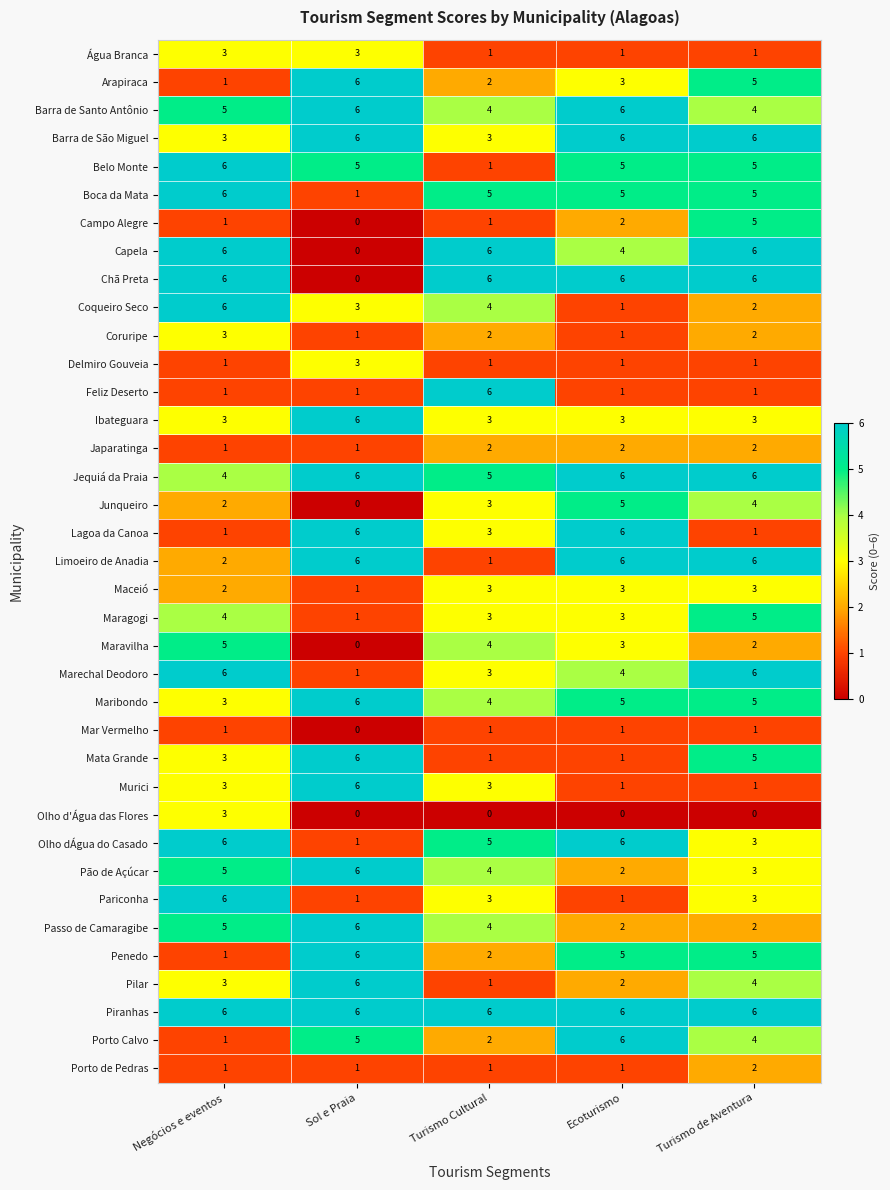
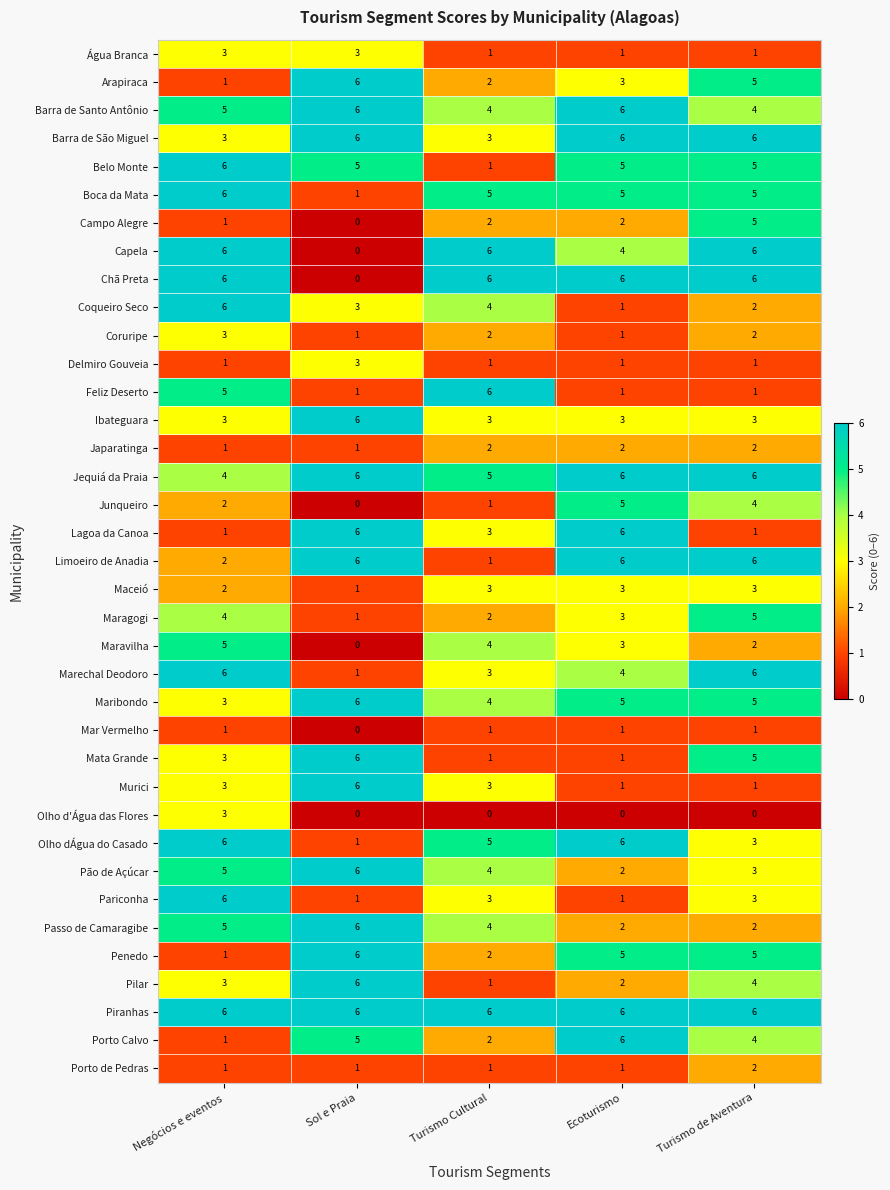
Campo Alegre, Turismo Cultural: 1 -> 2
Feliz Deserto, Negócios e eventos: 1 -> 5
Junqueiro, Turismo Cultural: 3 -> 1
Maragogi, Turismo Cultural: 3 -> 2
